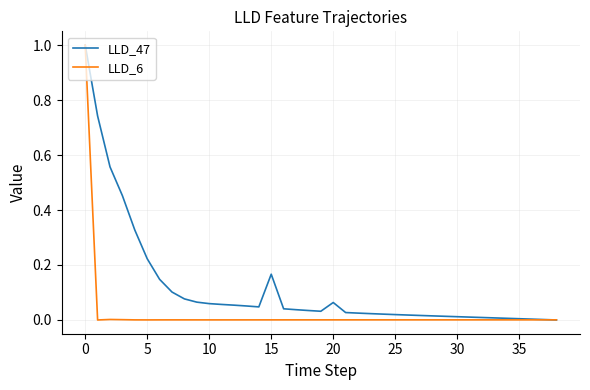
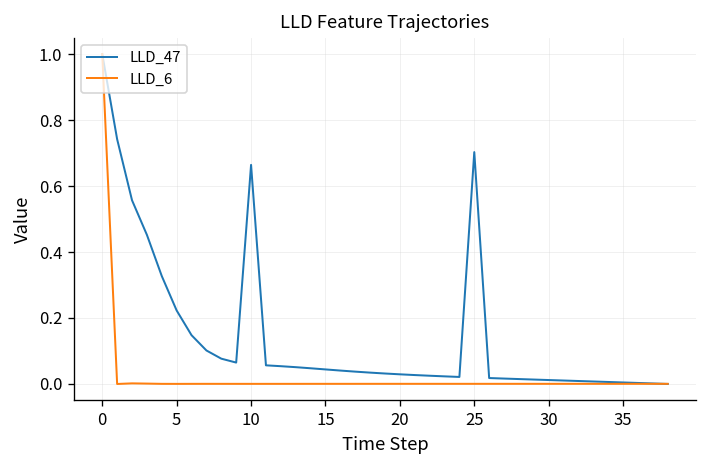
LLD_47, 10: 0.06 -> 0.66
LLD_47, 15: 0.17 -> 0.04
LLD_47, 20: 0.06 -> 0.03
LLD_47, 25: 0.02 -> 0.70
